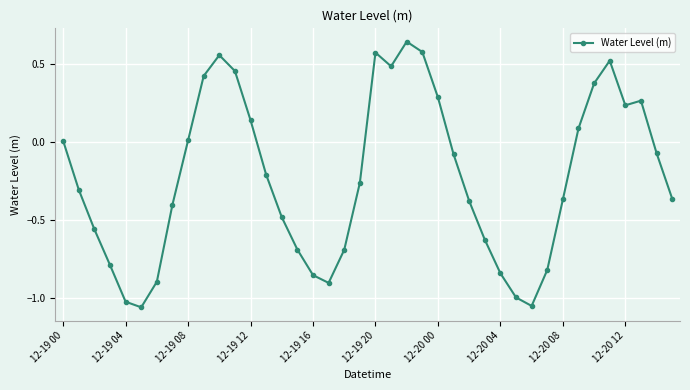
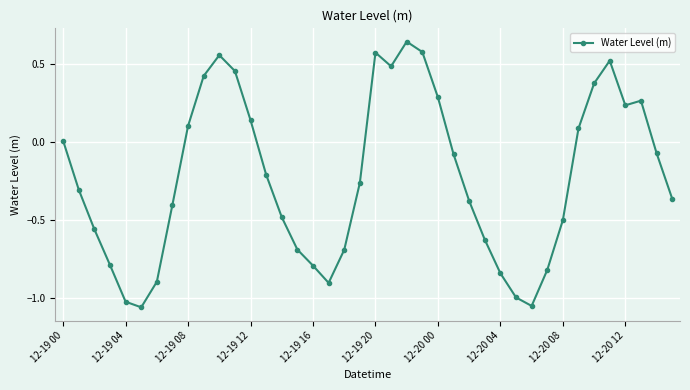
12-19 08: 0.01 -> 0.11
12-19 16: -0.85 -> -0.79
12-20 08: -0.37 -> -0.50
